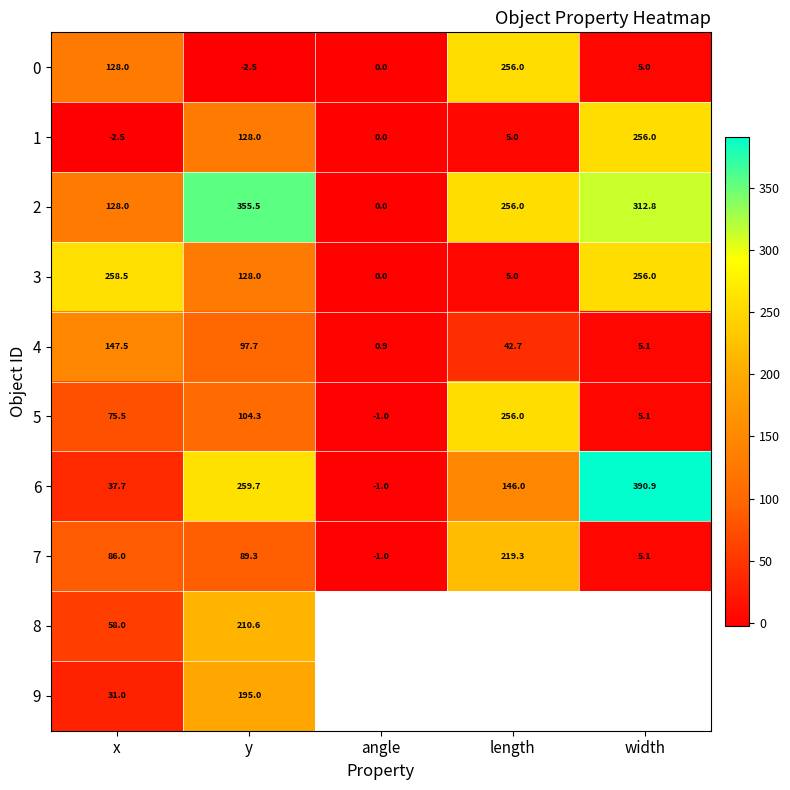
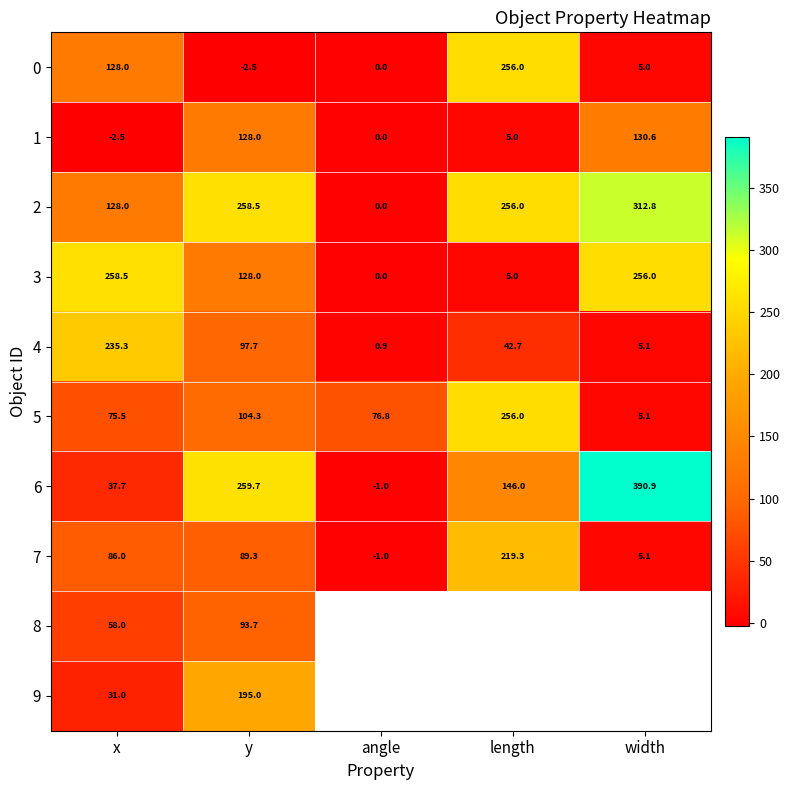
1, width: 256.0 -> 130.6
2, y: 355.5 -> 258.5
4, x: 147.5 -> 235.3
5, angle: -1.0 -> 76.8
8, y: 210.6 -> 93.7
